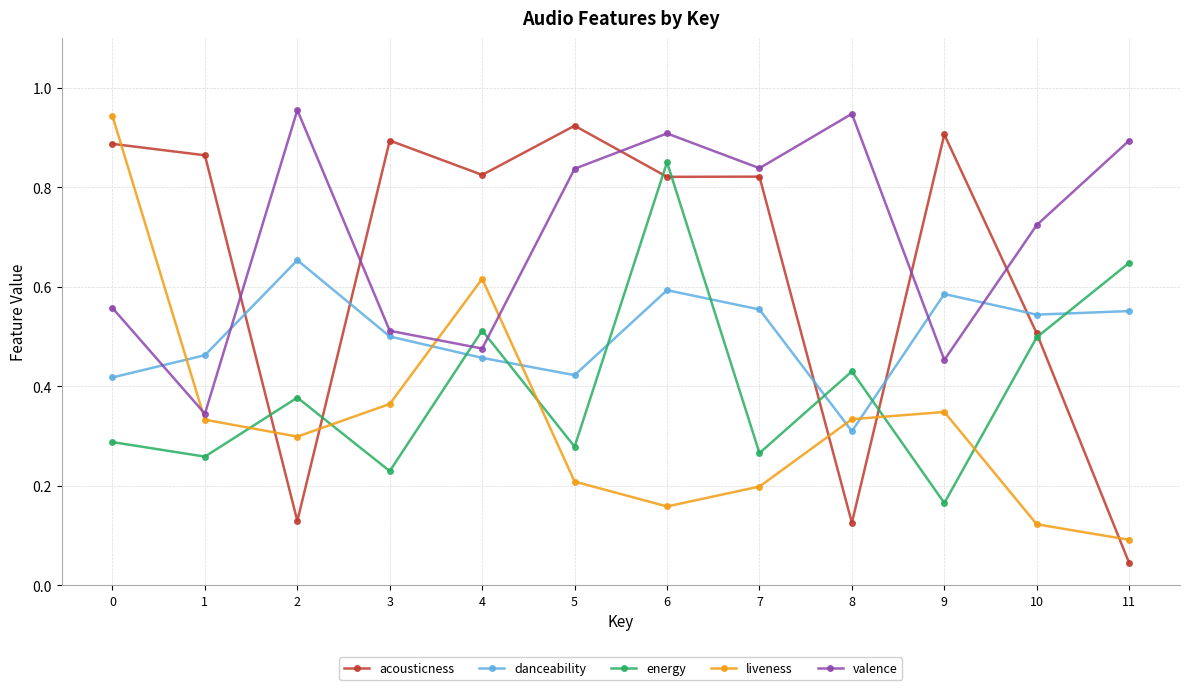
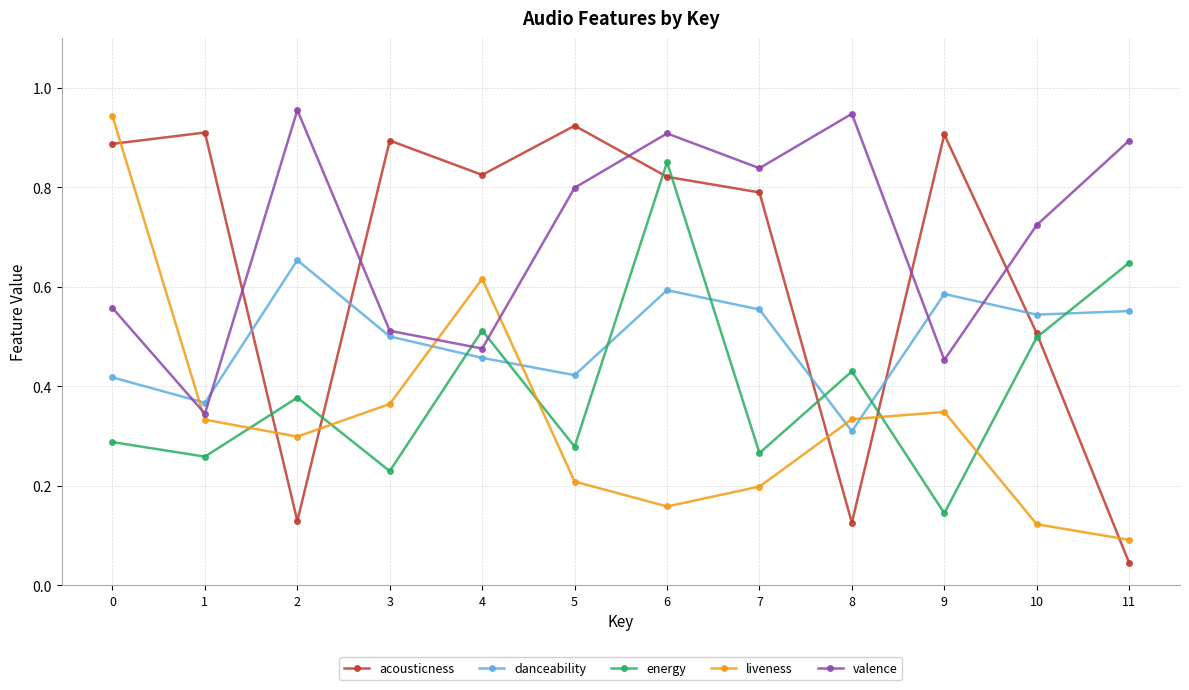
acousticness, 1: 0.86 -> 0.91
danceability, 1: 0.46 -> 0.37
valence, 5: 0.84 -> 0.80
acousticness, 7: 0.82 -> 0.79
energy, 9: 0.17 -> 0.14
